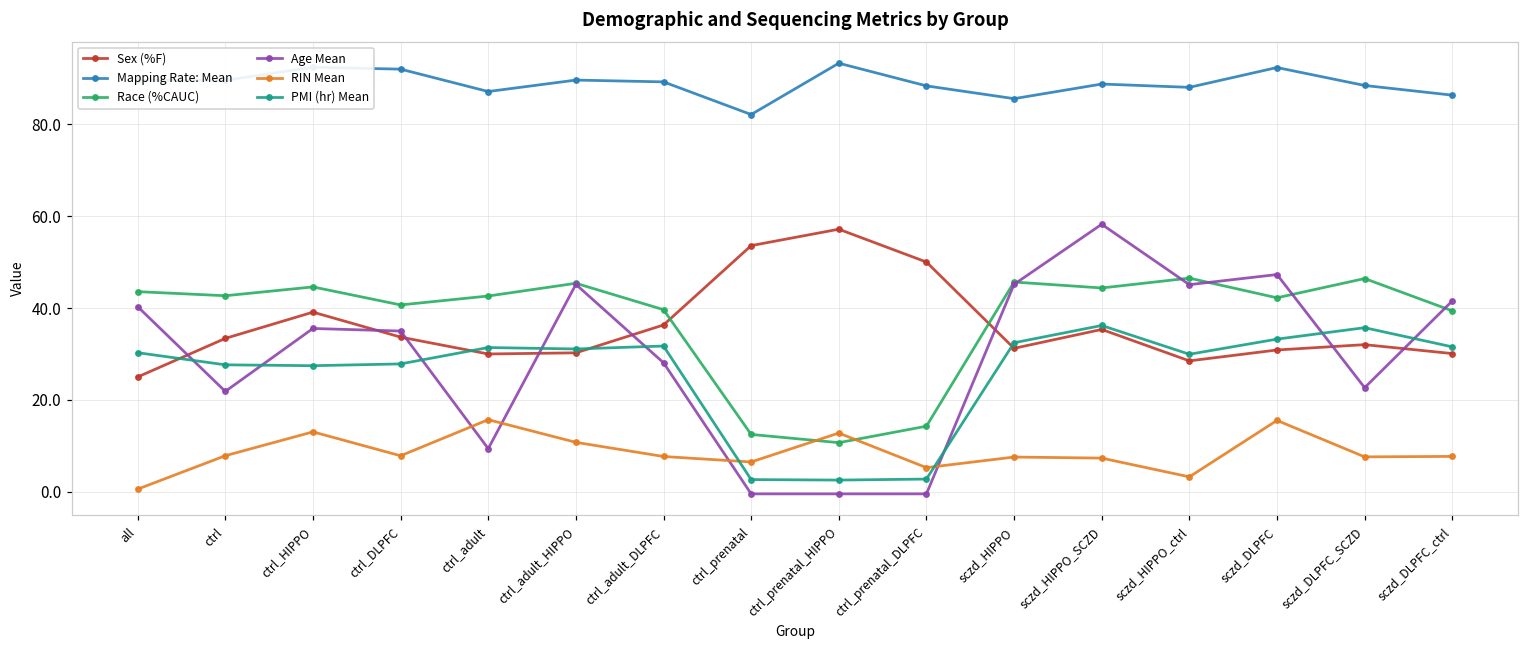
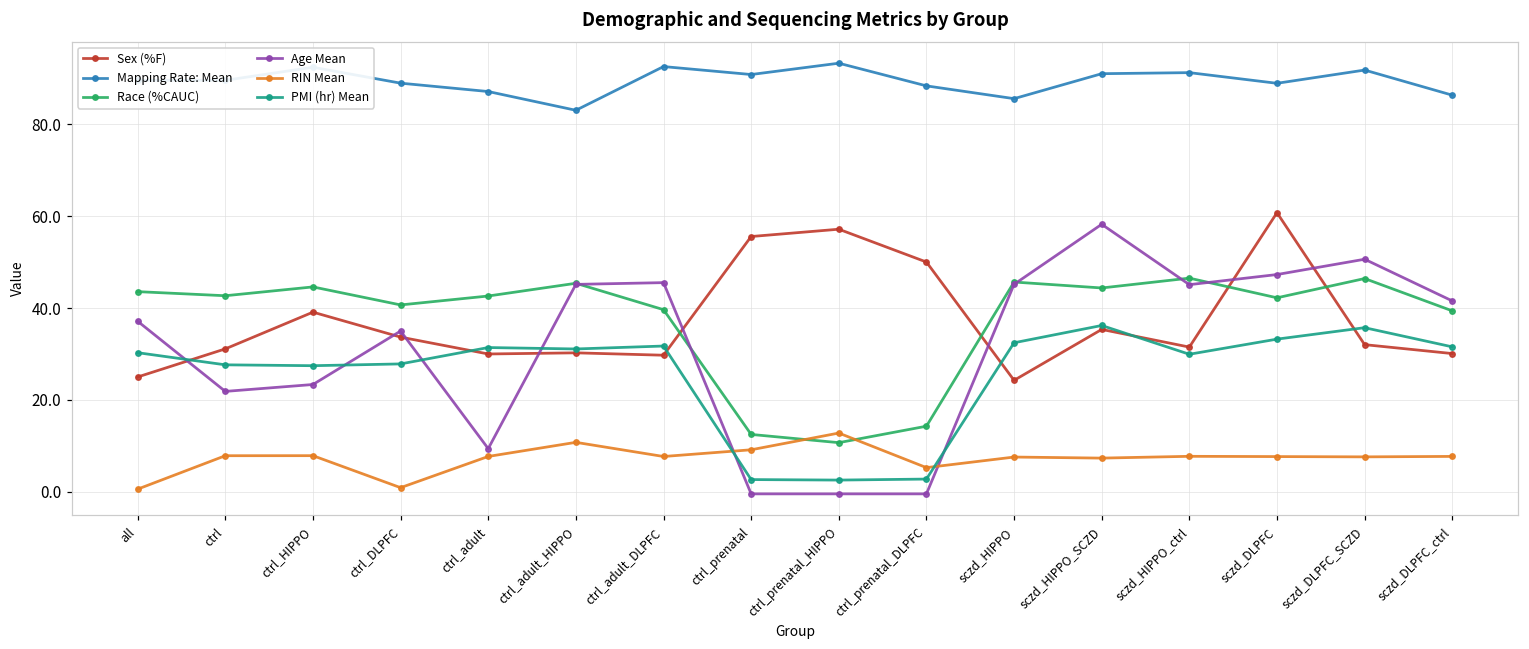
Age Mean, all: 40 -> 37
Sex (%F), ctrl: 33 -> 31
Age Mean, ctrl_HIPPO: 36 -> 23
RIN Mean, ctrl_HIPPO: 13 -> 8
Mapping Rate: Mean, ctrl_DLPFC: 92 -> 89
RIN Mean, ctrl_DLPFC: 8 -> 1
RIN Mean, ctrl_adult: 16 -> 8
Mapping Rate: Mean, ctrl_adult_HIPPO: 90 -> 83
Sex (%F), ctrl_adult_DLPFC: 36 -> 30
Mapping Rate: Mean, ctrl_adult_DLPFC: 89 -> 93
Age Mean, ctrl_adult_DLPFC: 28 -> 46
Sex (%F), ctrl_prenatal: 54 -> 56
Mapping Rate: Mean, ctrl_prenatal: 82 -> 91
RIN Mean, ctrl_prenatal: 7 -> 9
Sex (%F), sczd_HIPPO: 31 -> 24
Mapping Rate: Mean, sczd_HIPPO_SCZD: 89 -> 91
Sex (%F), sczd_HIPPO_ctrl: 29 -> 32
Mapping Rate: Mean, sczd_HIPPO_ctrl: 88 -> 91
RIN Mean, sczd_HIPPO_ctrl: 3 -> 8
Sex (%F), sczd_DLPFC: 31 -> 61
Mapping Rate: Mean, sczd_DLPFC: 92 -> 89
RIN Mean, sczd_DLPFC: 16 -> 8
Mapping Rate: Mean, sczd_DLPFC_SCZD: 88 -> 92
Age Mean, sczd_DLPFC_SCZD: 23 -> 51
